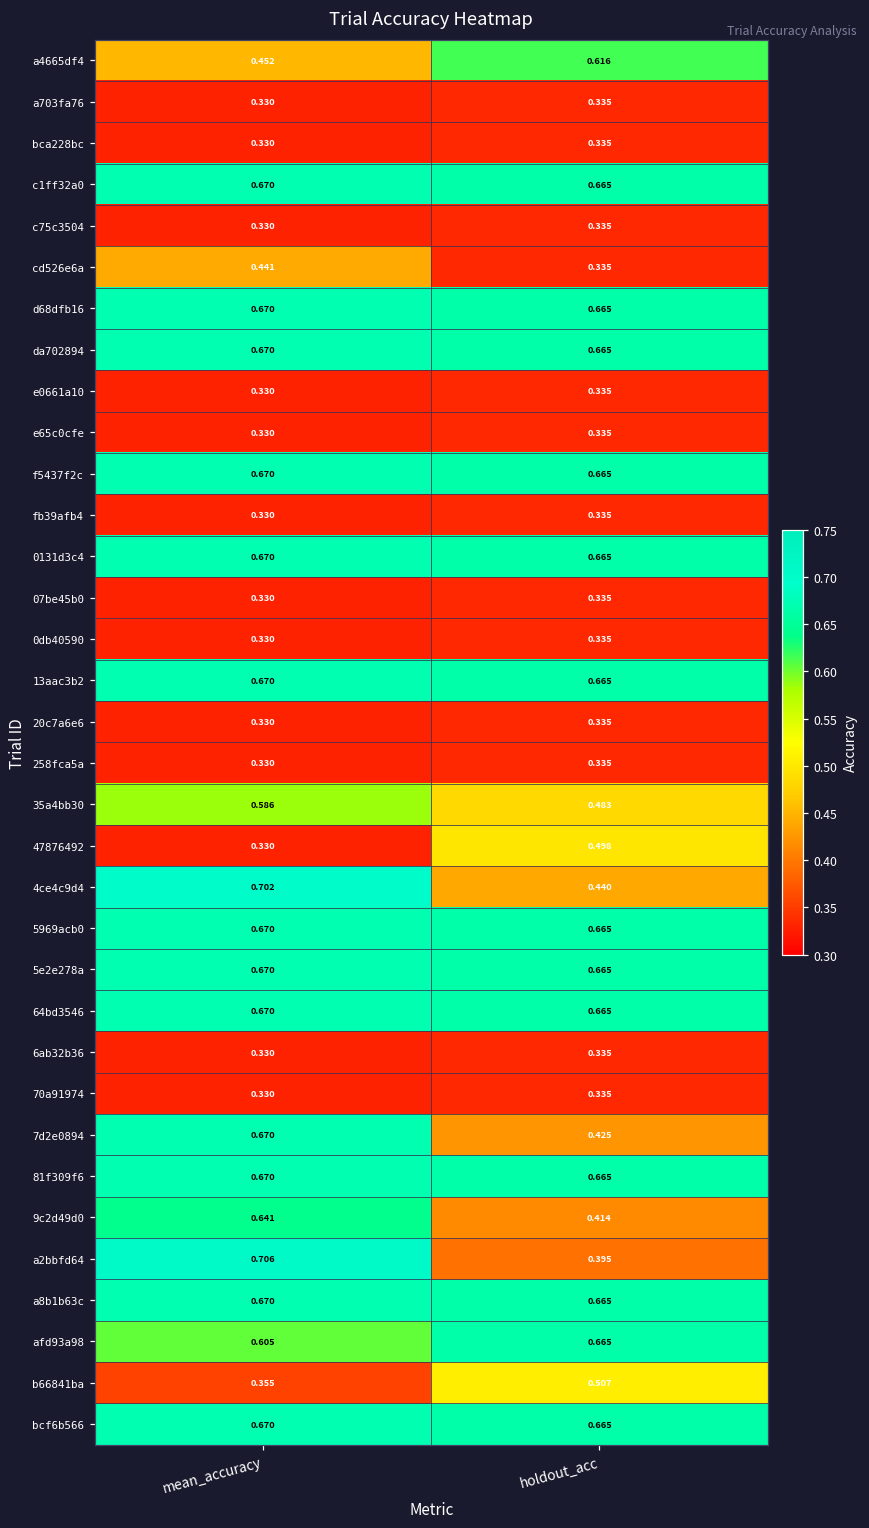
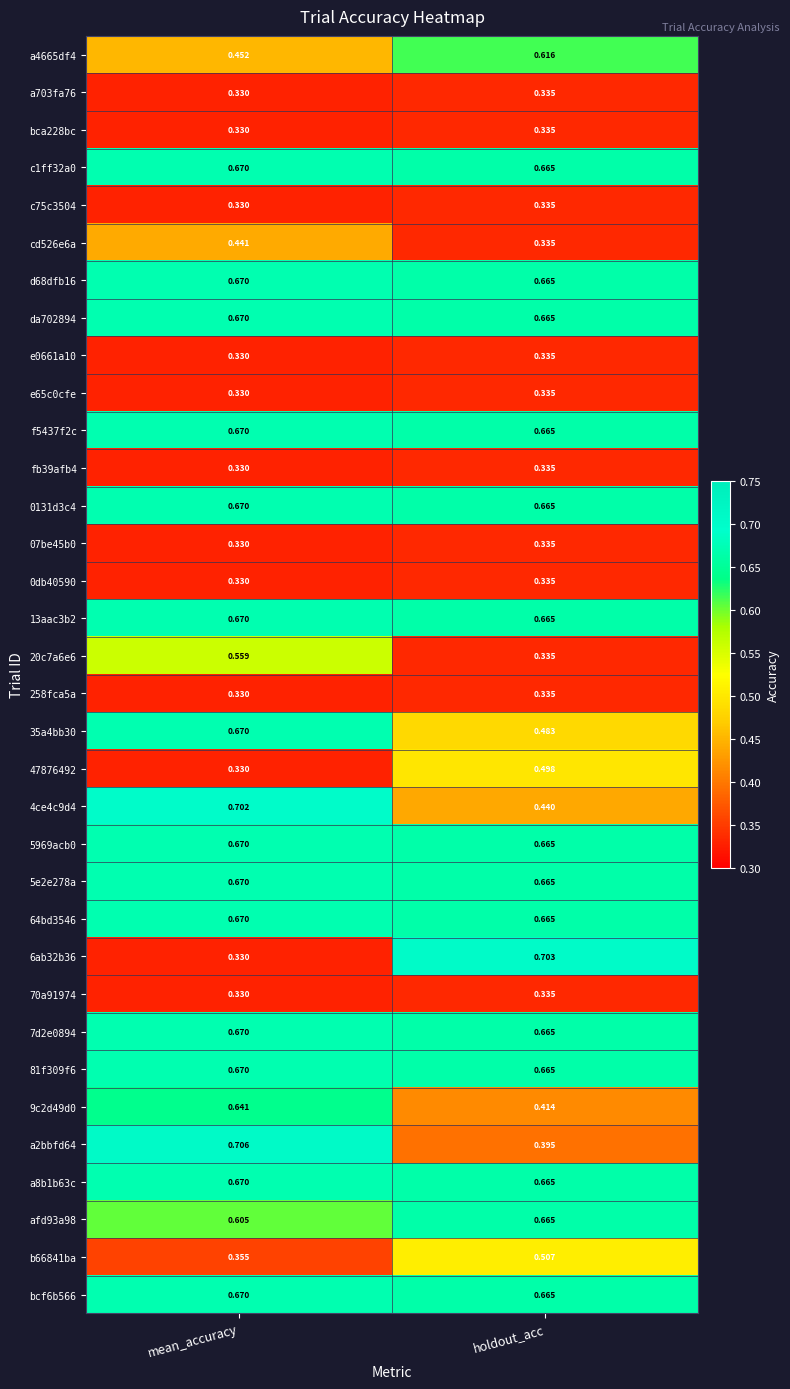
20c7a6e6, mean_accuracy: 0.330 -> 0.559
35a4bb30, mean_accuracy: 0.586 -> 0.670
6ab32b36, holdout_acc: 0.335 -> 0.703
7d2e0894, holdout_acc: 0.425 -> 0.665
